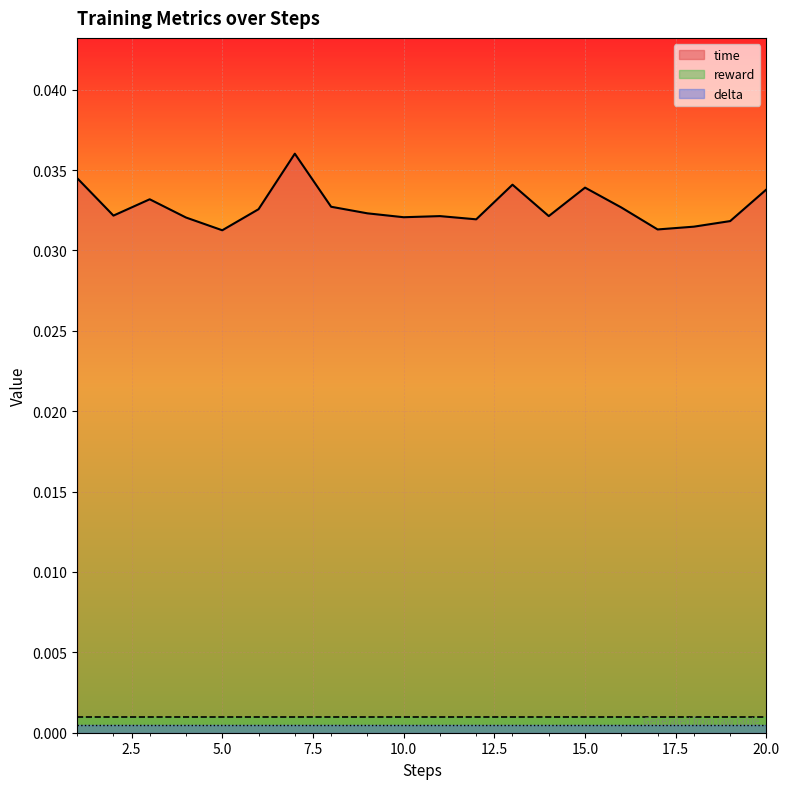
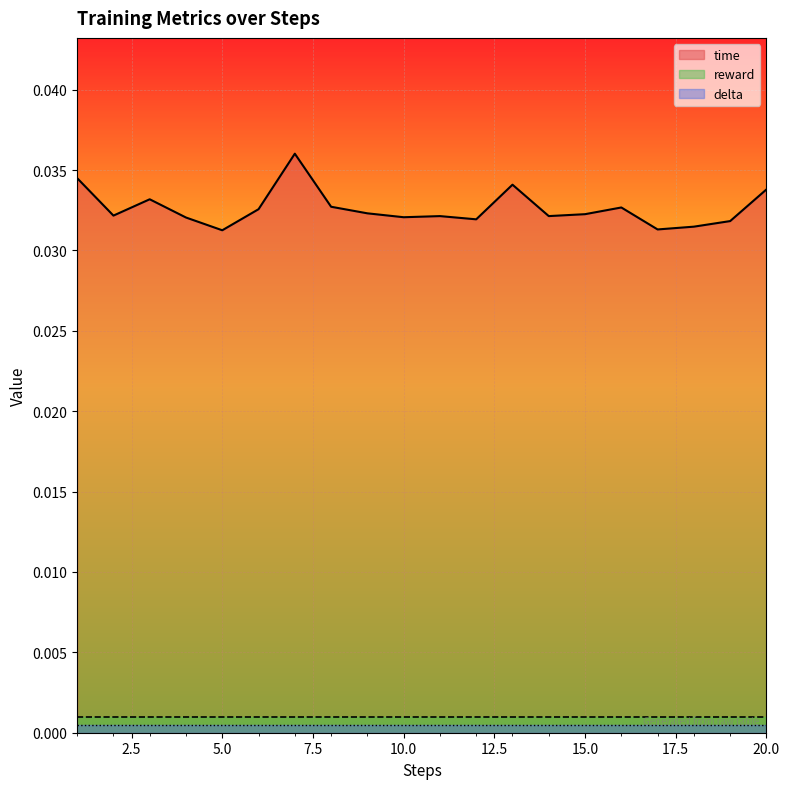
time, 15.0: 0.0339 -> 0.0323
